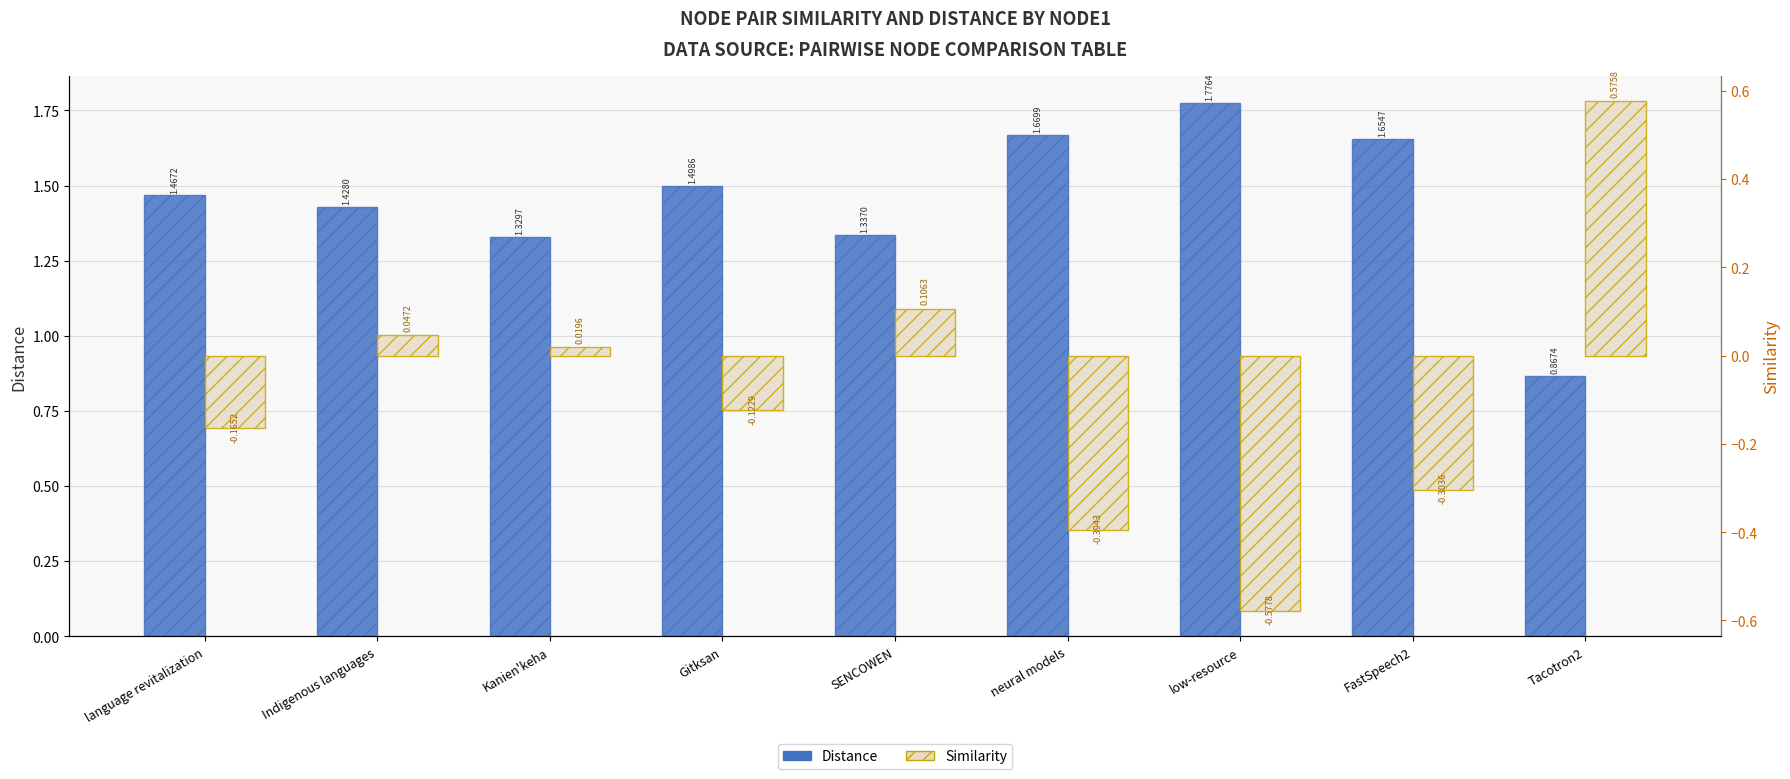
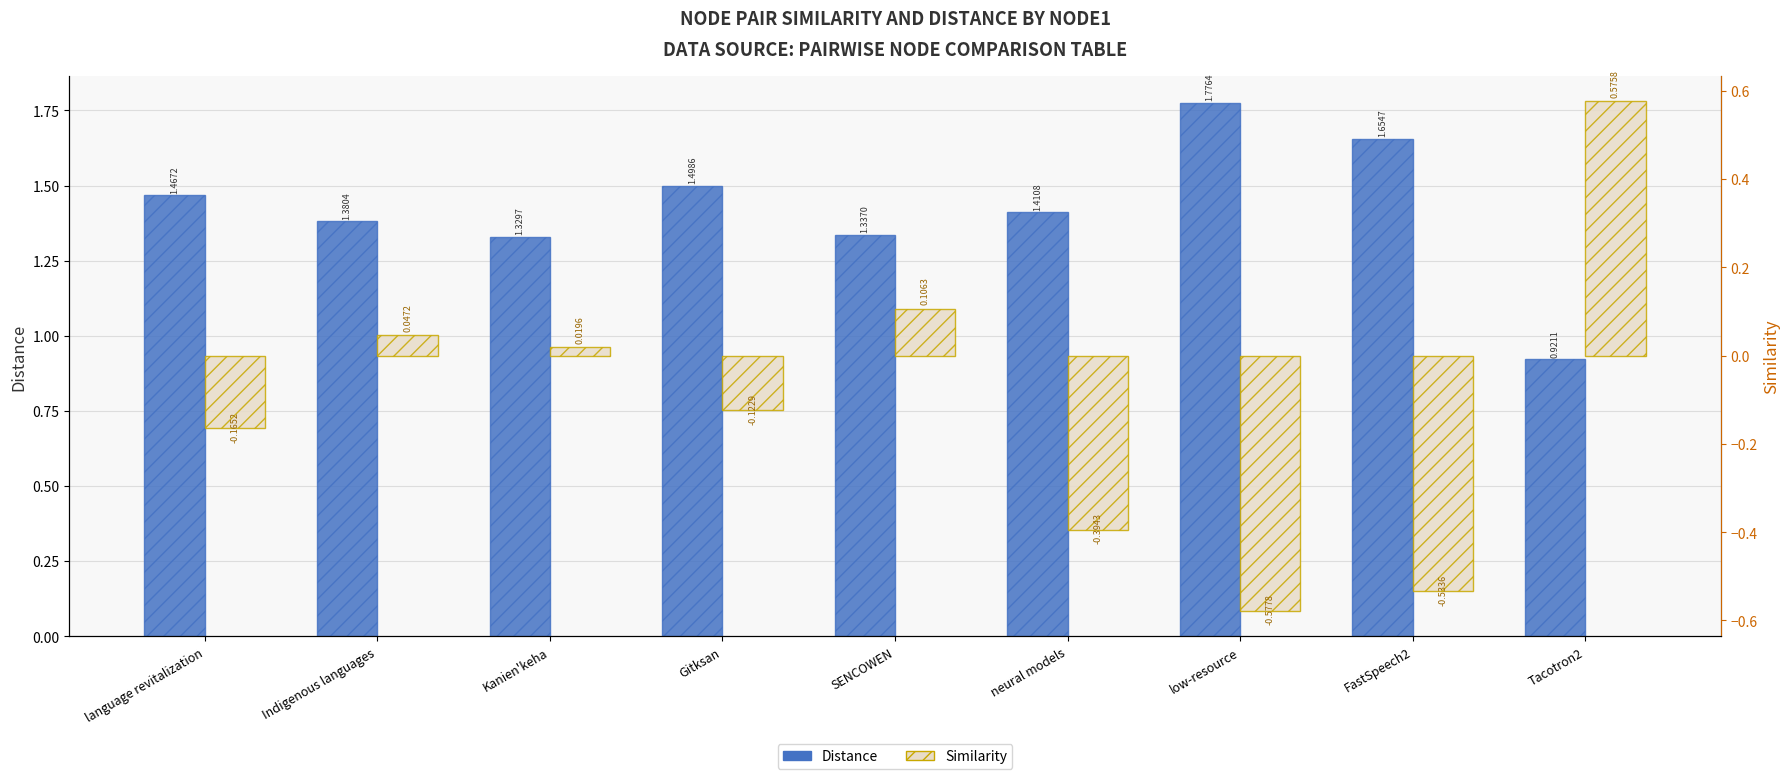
Distance, Indigenous languages: 1.4280 -> 1.3804
Distance, neural models: 1.6699 -> 1.4108
Distance, Tacotron2: 0.8674 -> 0.9211
Similarity, FastSpeech2: -0.3036 -> -0.5336
